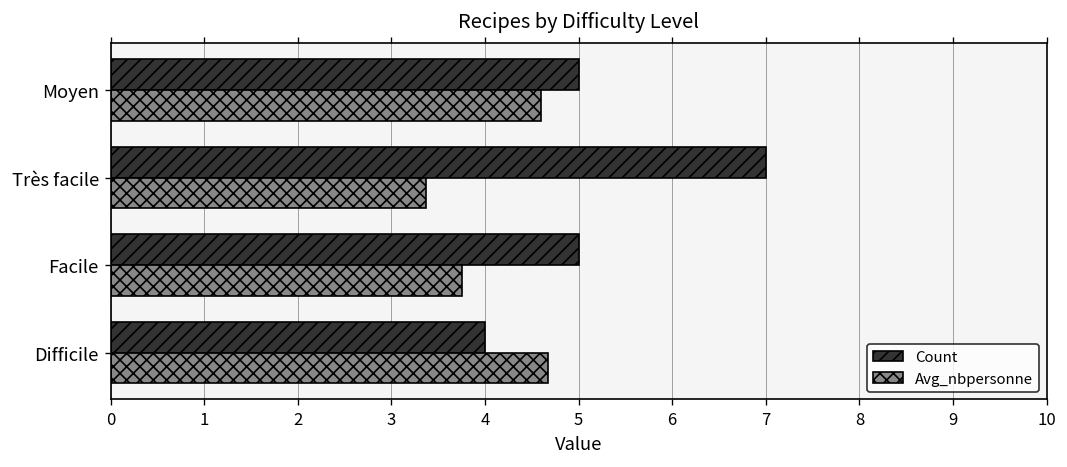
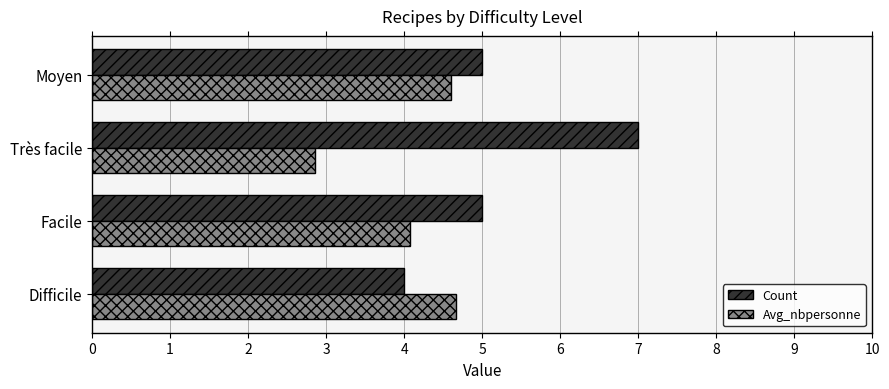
Avg_nbpersonne, Très facile: 3.4 -> 2.9
Avg_nbpersonne, Facile: 3.8 -> 4.1
